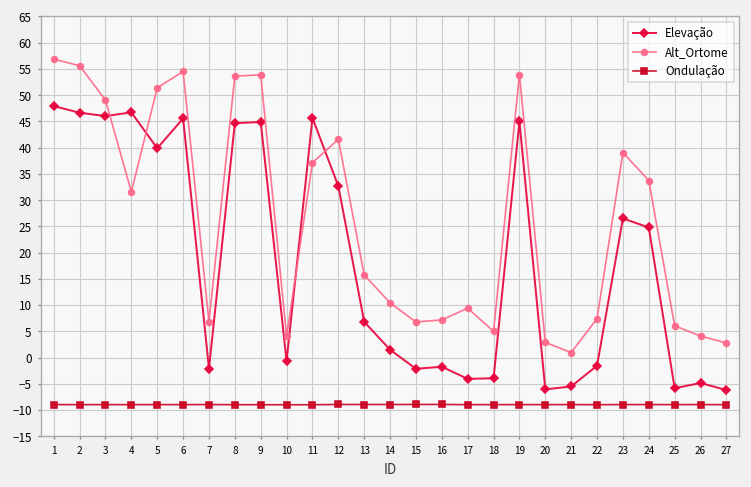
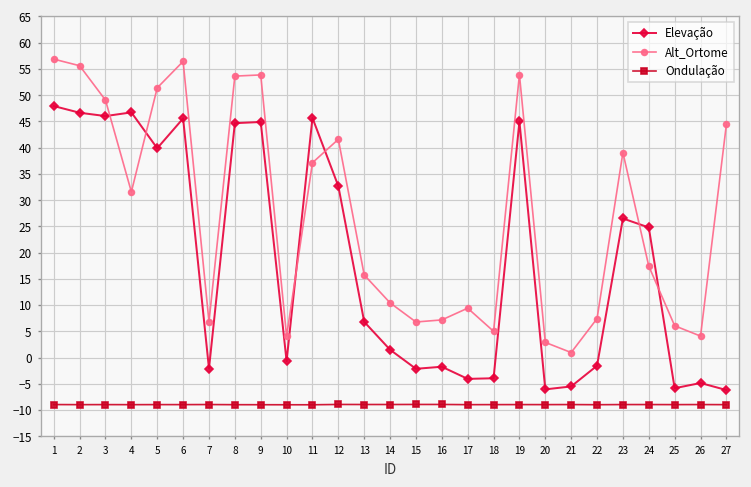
Alt_Ortome, 6: 55 -> 56
Alt_Ortome, 24: 34 -> 17
Alt_Ortome, 27: 3 -> 44
